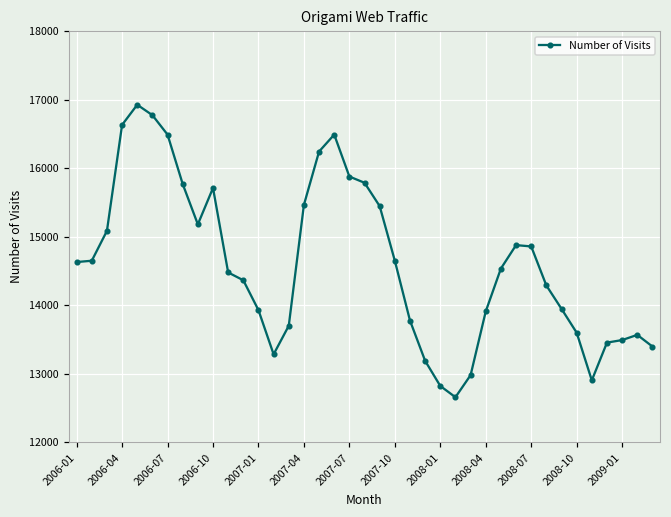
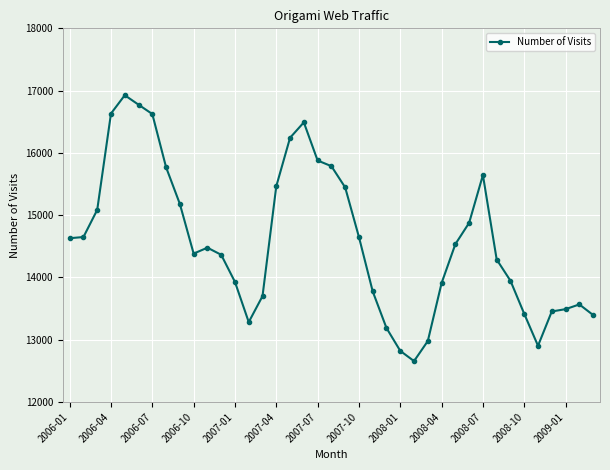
2006-07: 16500 -> 16600
2006-10: 15700 -> 14400
2008-07: 14900 -> 15600
2008-10: 13600 -> 13400
